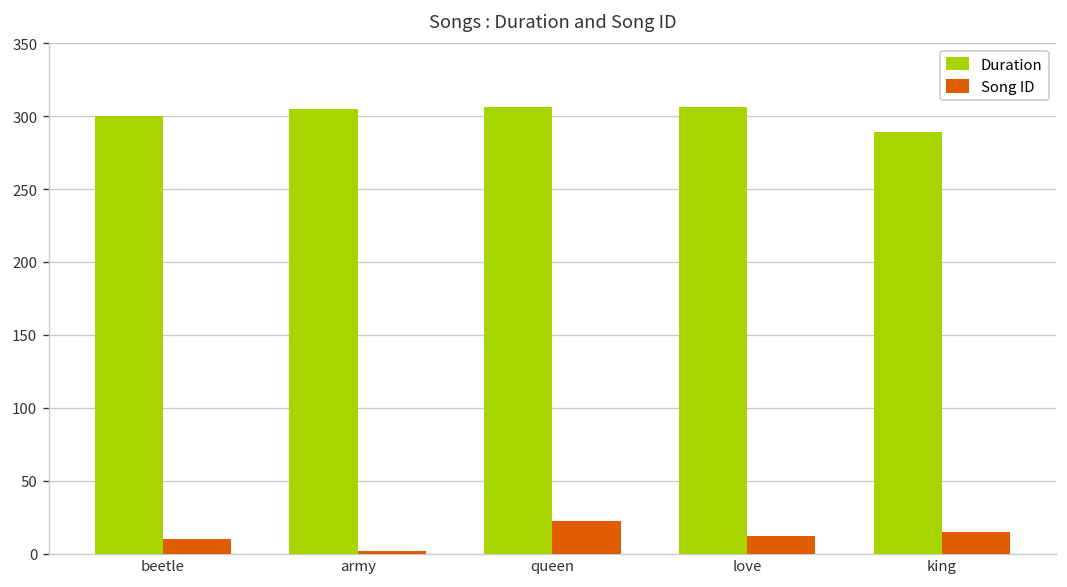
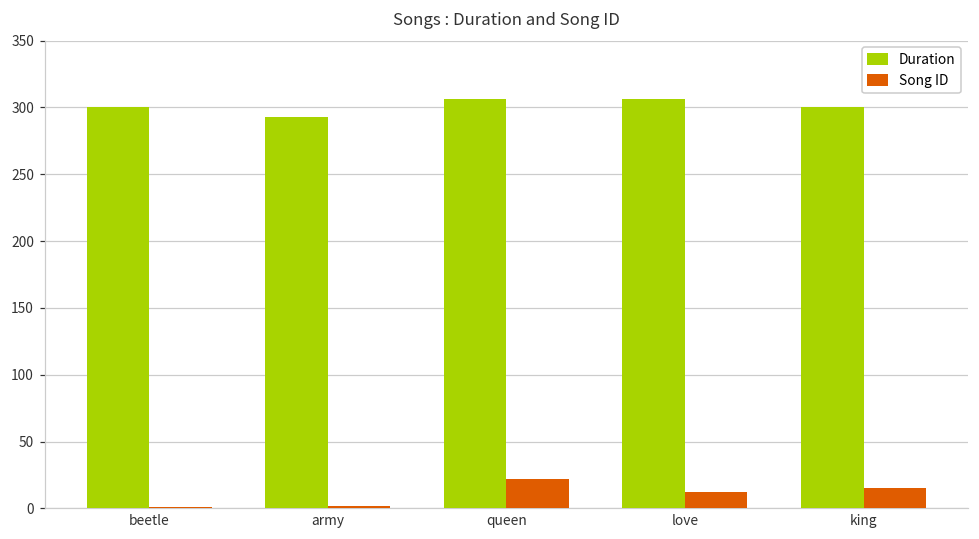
Song ID, beetle: 10 -> 1
Duration, army: 305 -> 293
Duration, king: 289 -> 300
